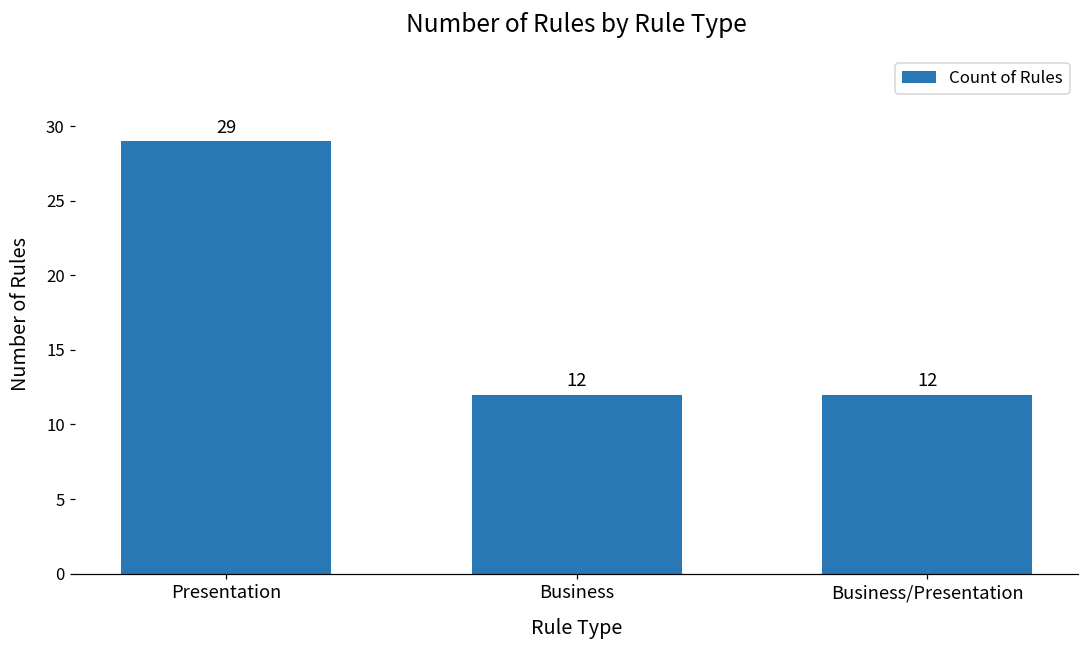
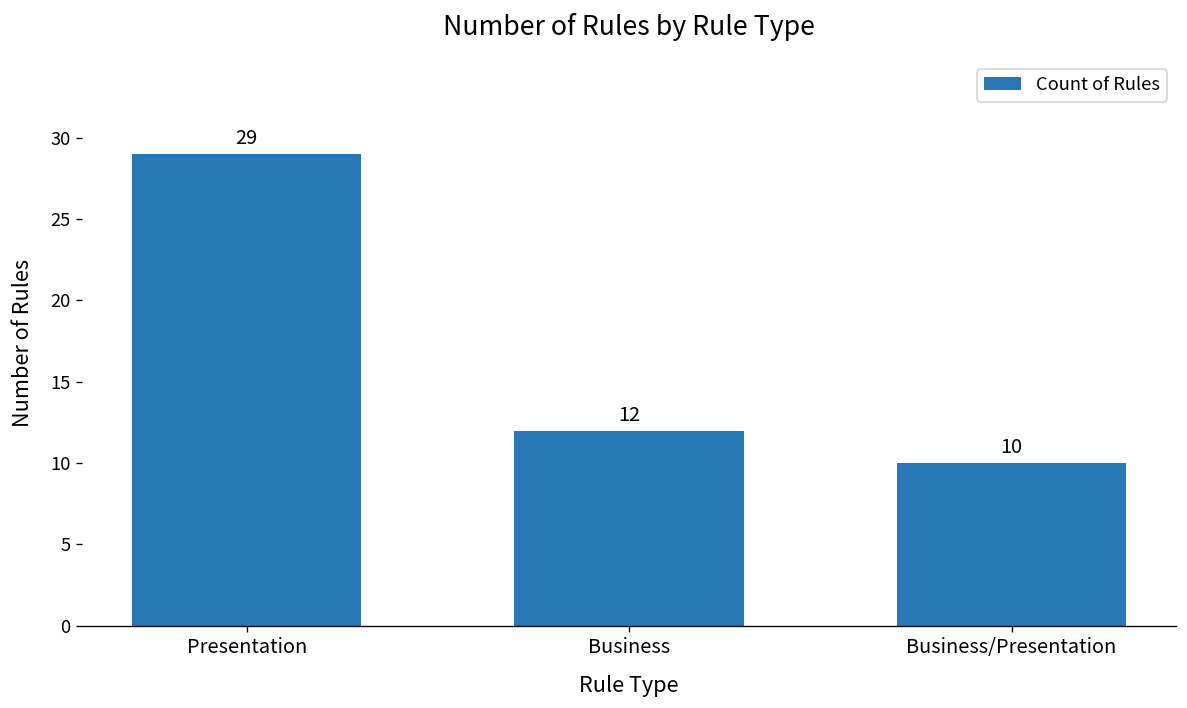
Business/Presentation: 12 -> 10
